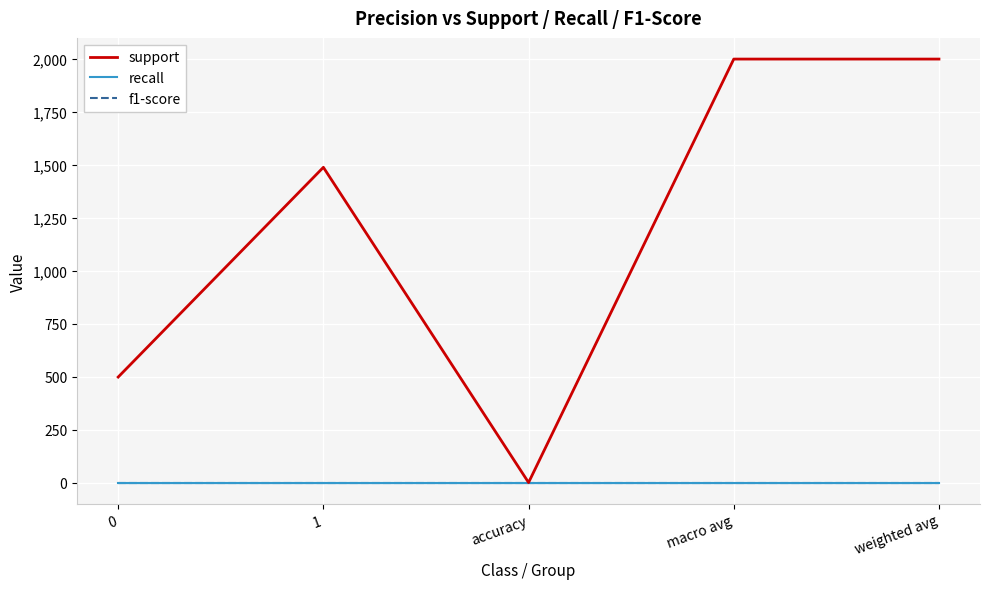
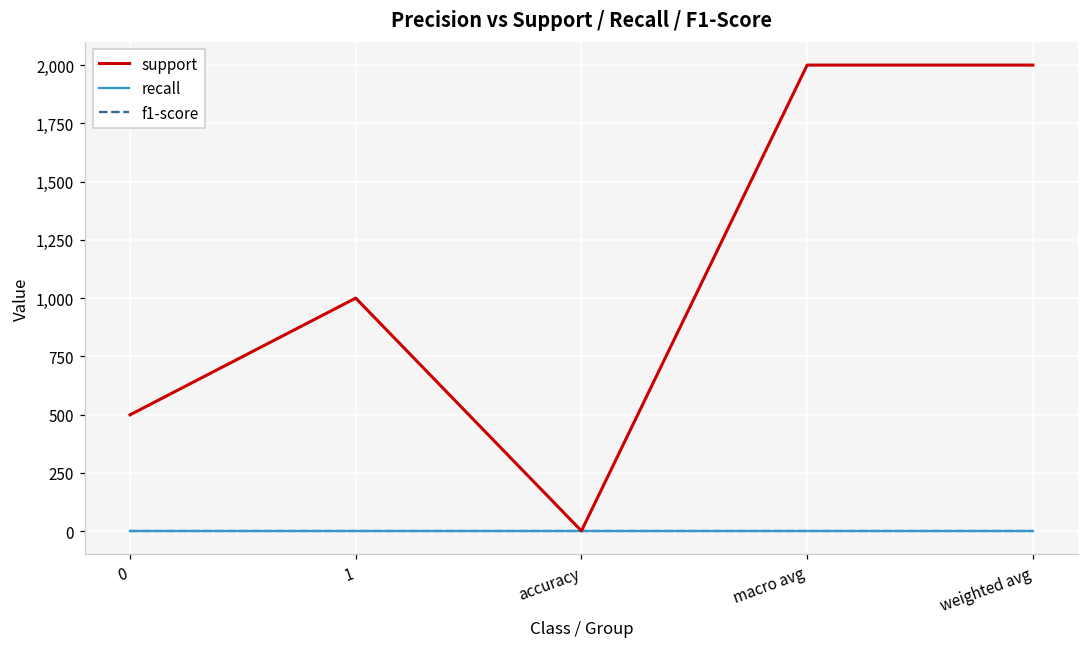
support, 1: 1,490 -> 1,000
